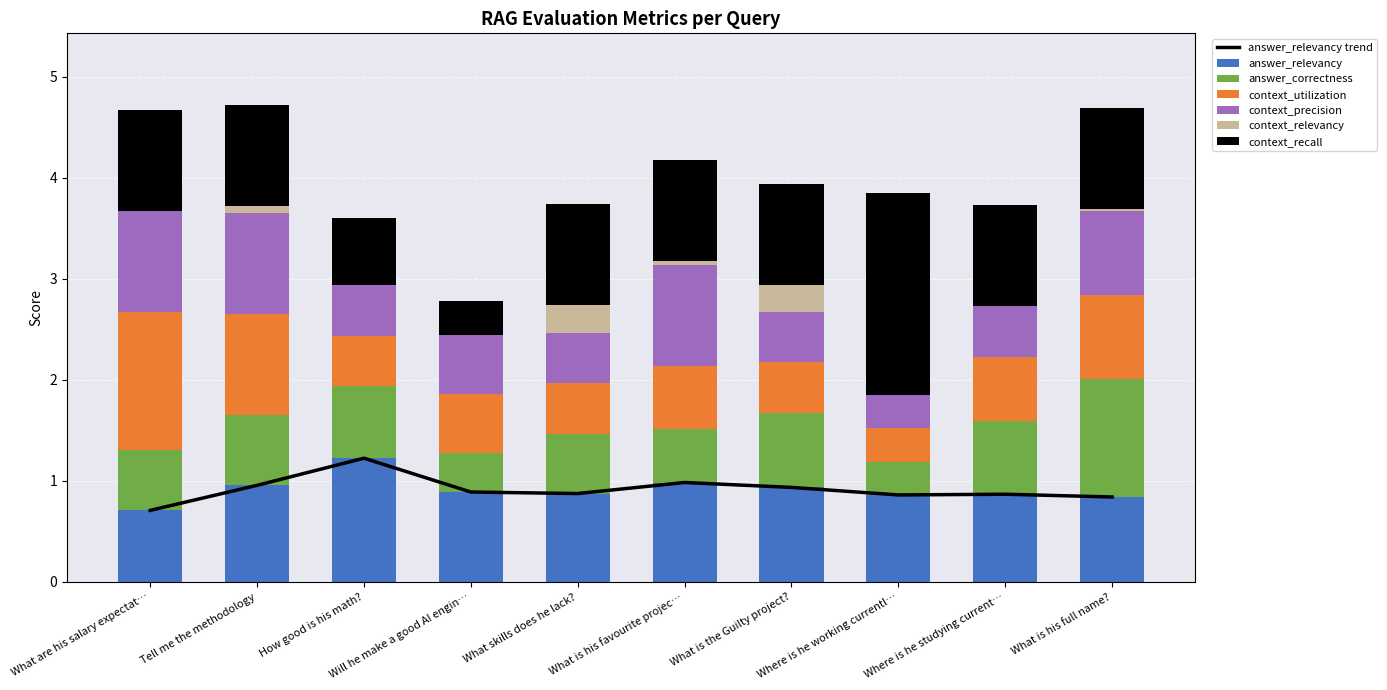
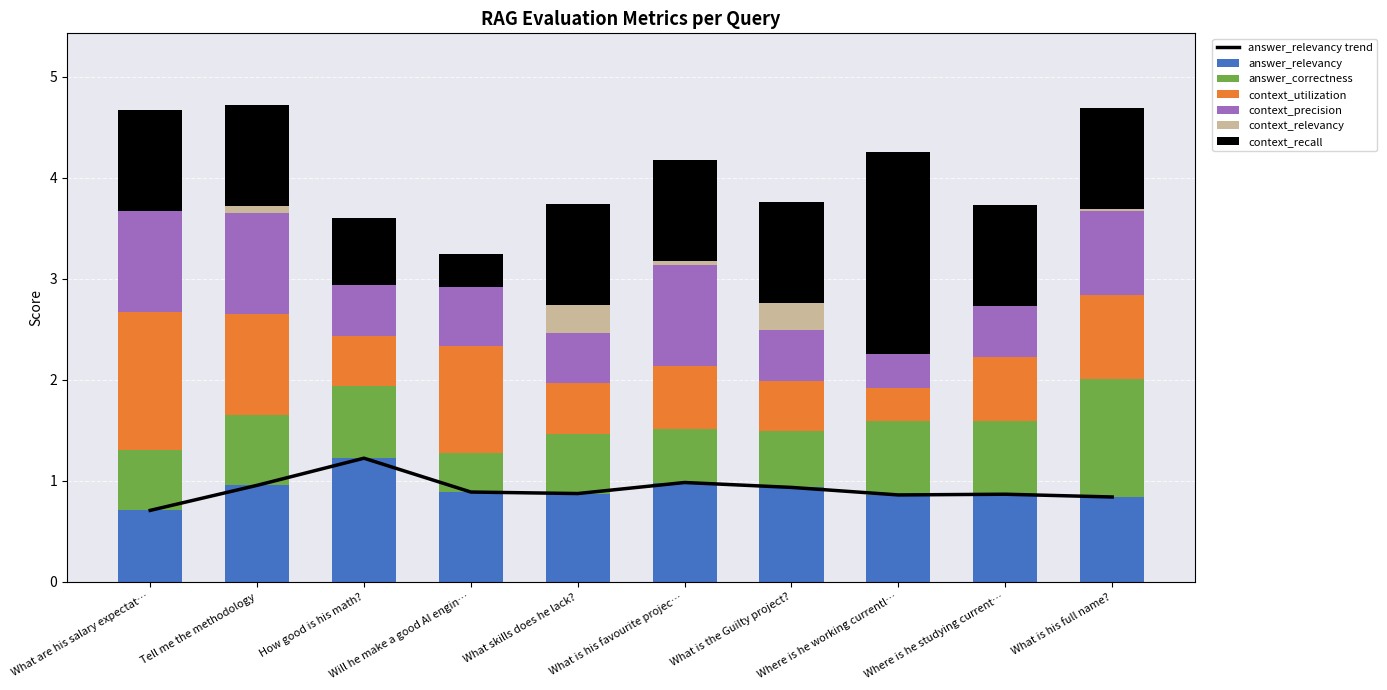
context_utilization, Will he make a good AI engin…: 0.58 -> 1.05
answer_correctness, What is the Guilty project?: 0.74 -> 0.55
answer_correctness, Where is he working currentl…: 0.33 -> 0.73
